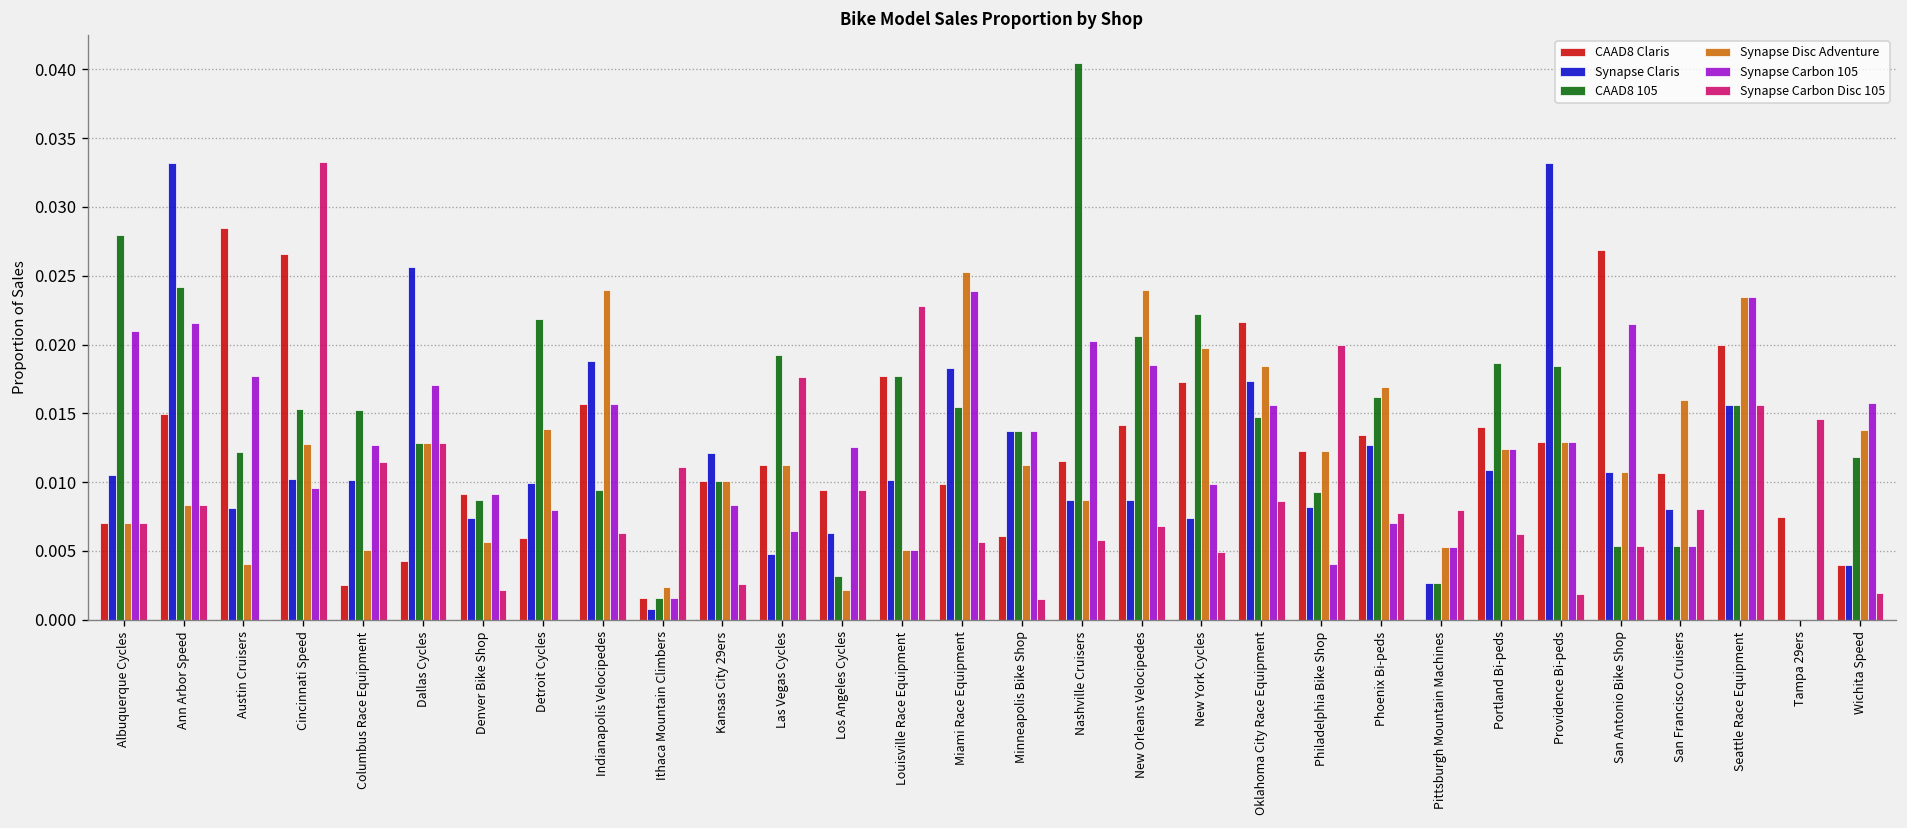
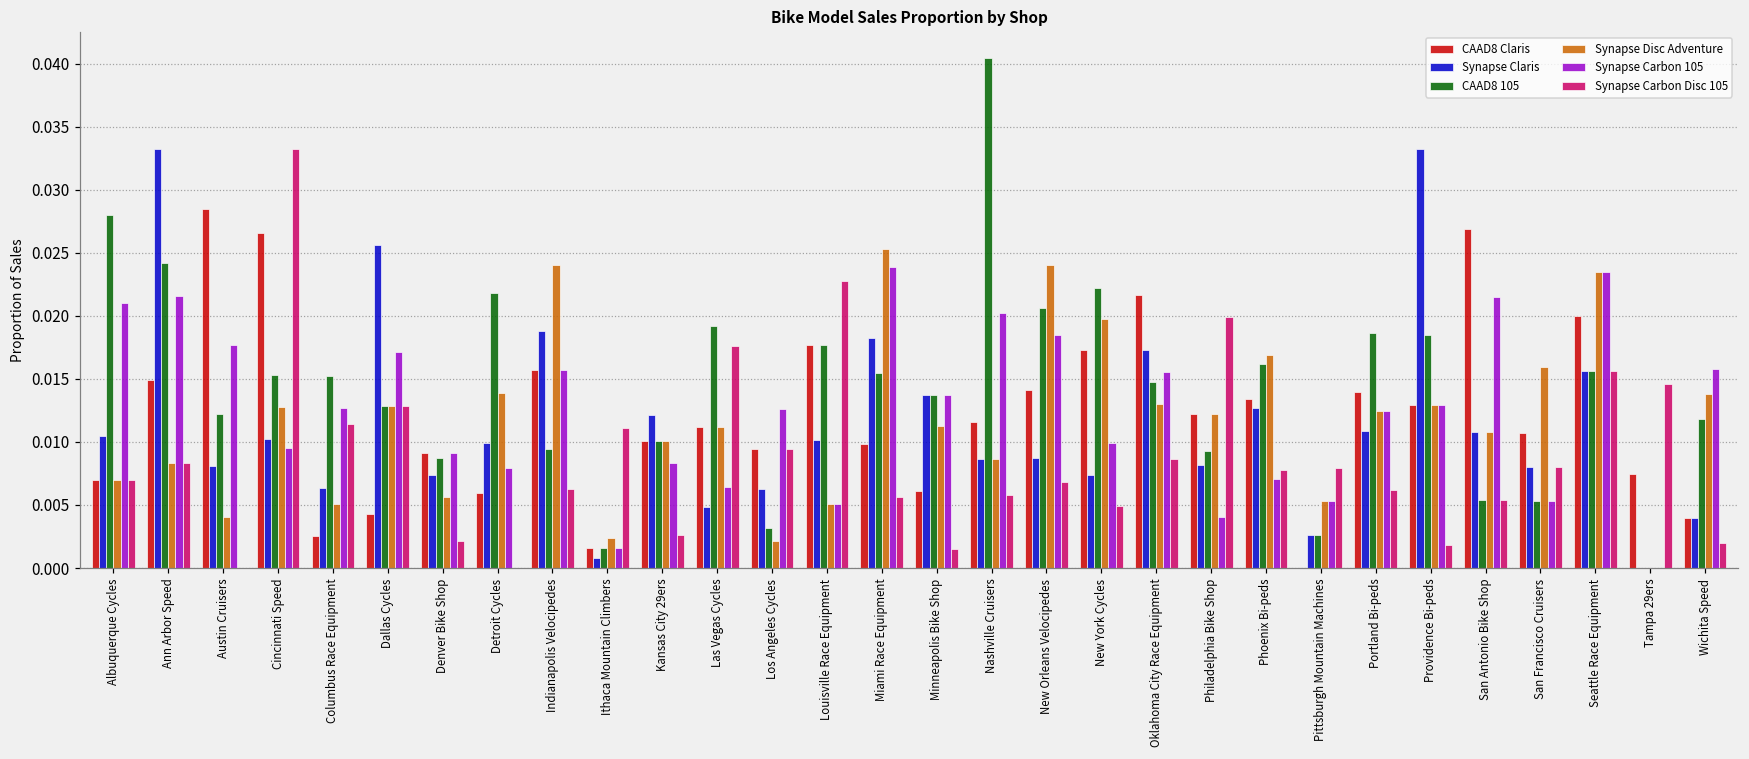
Synapse Claris, Columbus Race Equipment: 0.0102 -> 0.0063
Synapse Disc Adventure, Oklahoma City Race Equipment: 0.0184 -> 0.0130
